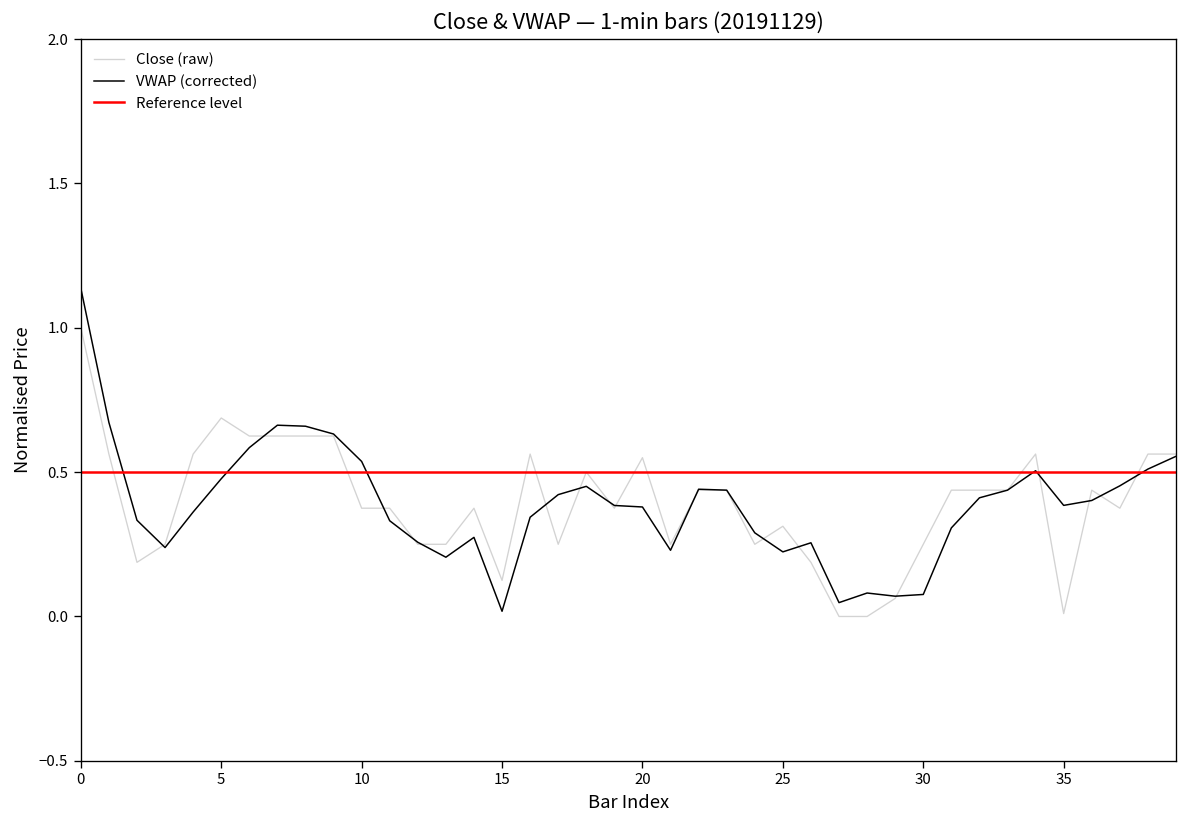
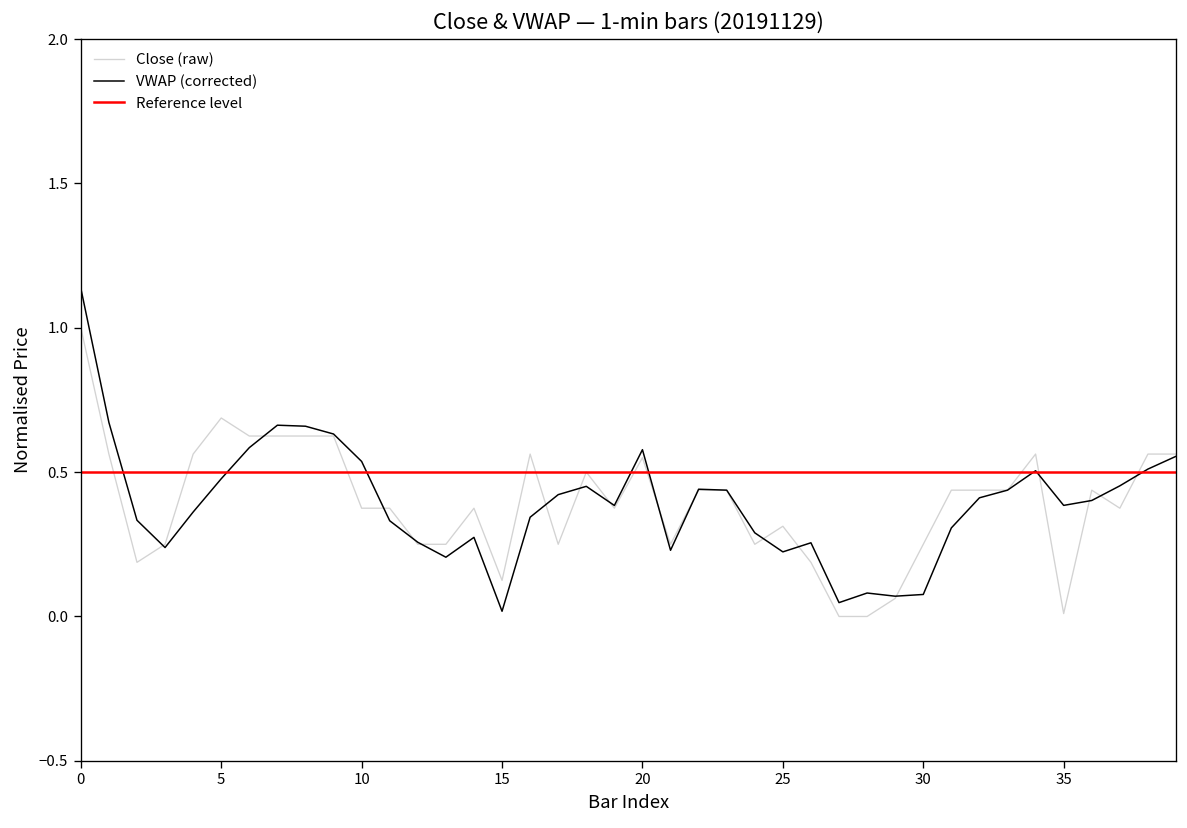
VWAP (corrected), 20: 0.38 -> 0.58
